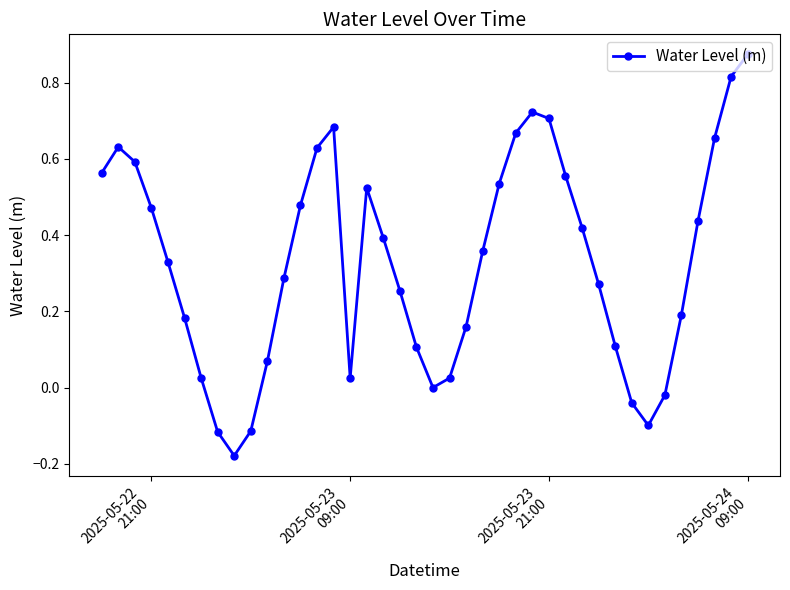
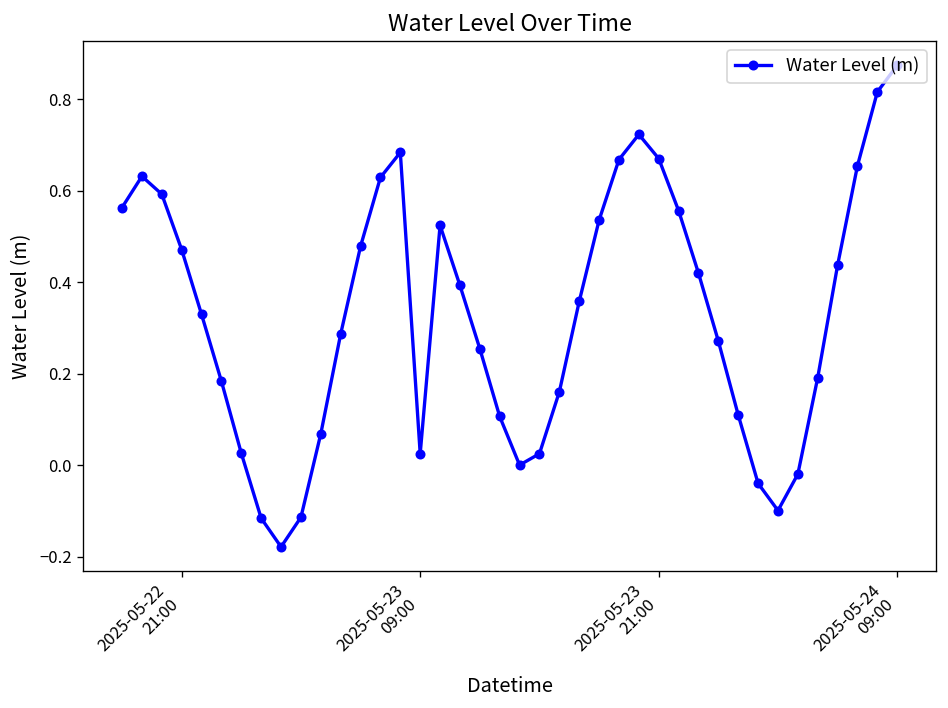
2025-05-23 21:00: 0.71 -> 0.67
